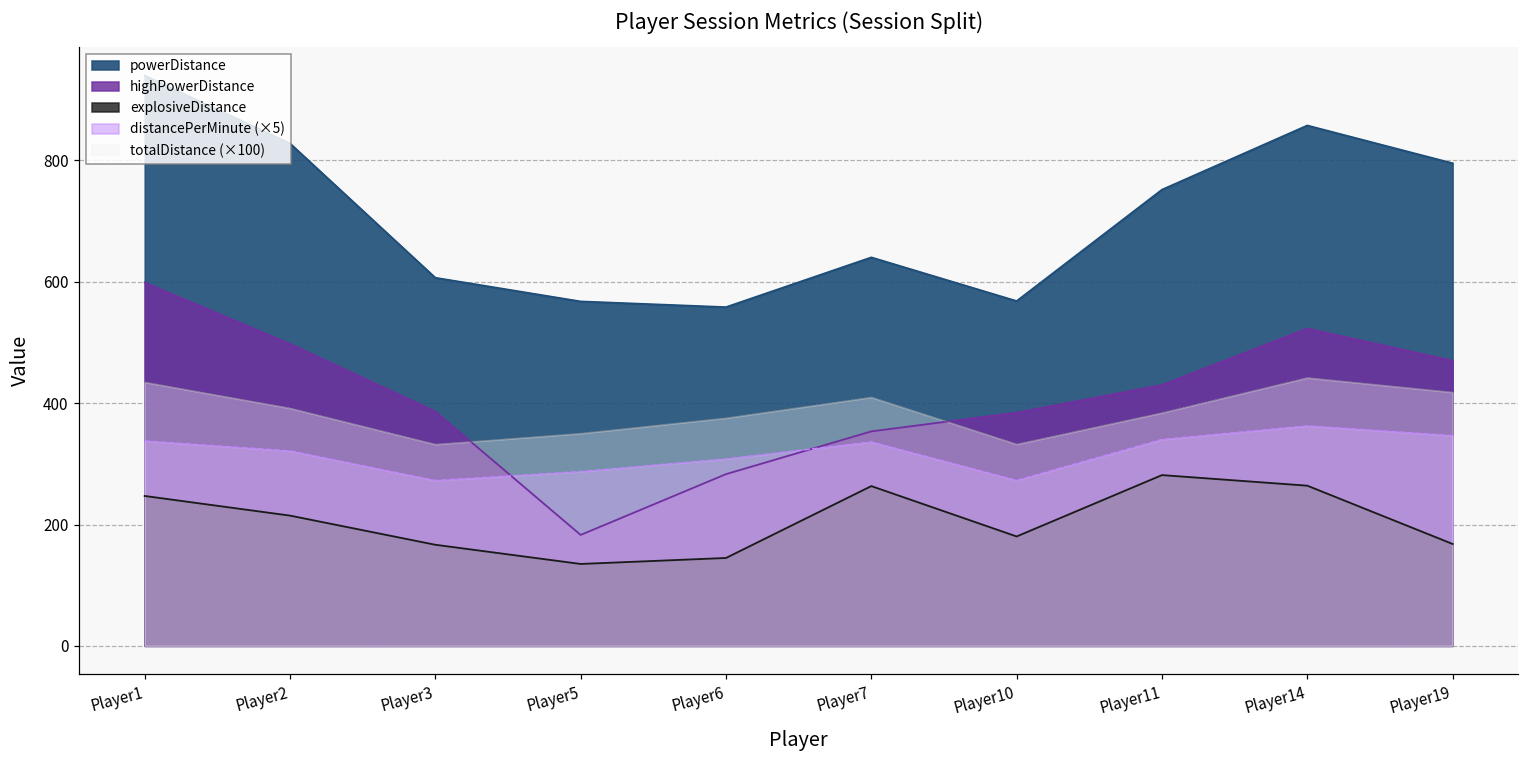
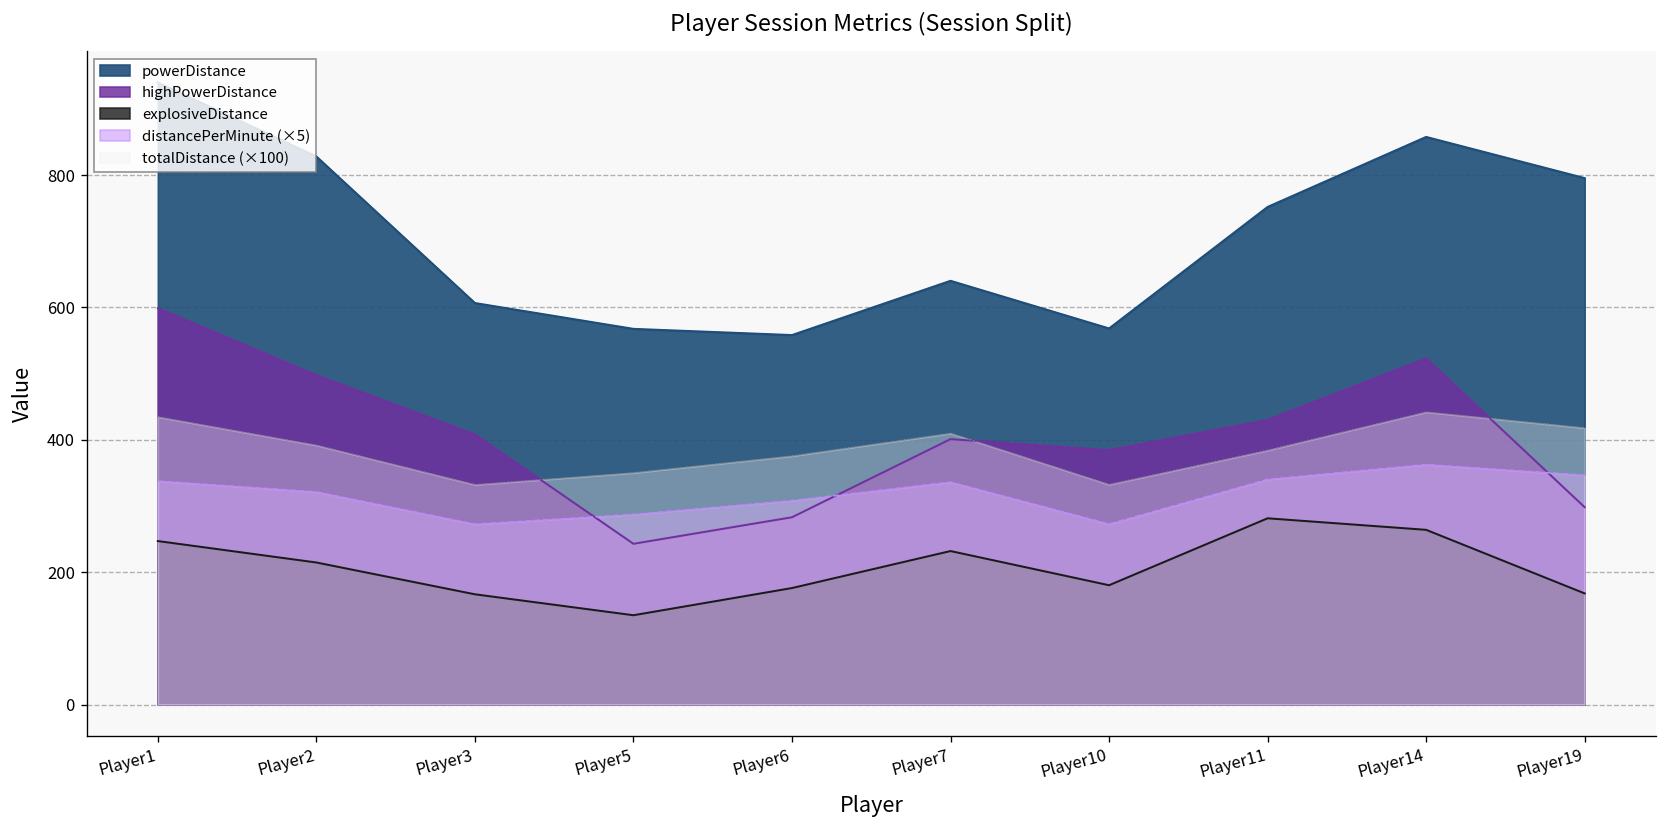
highPowerDistance, Player3: 390 -> 410
highPowerDistance, Player5: 180 -> 240
explosiveDistance, Player6: 140 -> 180
highPowerDistance, Player7: 350 -> 400
explosiveDistance, Player7: 260 -> 230
highPowerDistance, Player19: 470 -> 300
